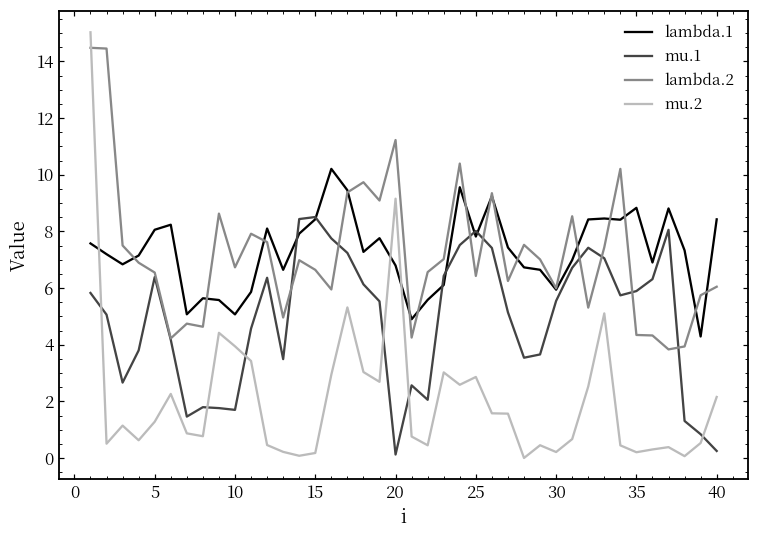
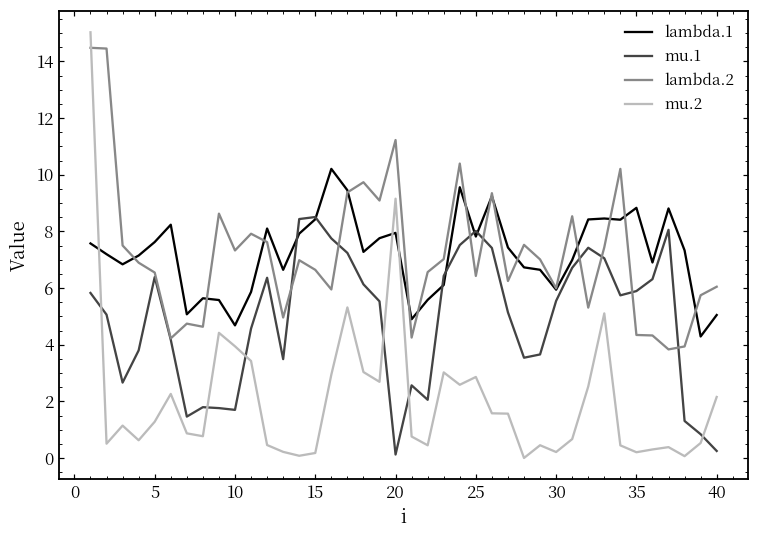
lambda.1, 5: 8.1 -> 7.6
lambda.1, 10: 5.1 -> 4.7
lambda.2, 10: 6.7 -> 7.3
lambda.1, 20: 6.8 -> 7.9
lambda.1, 40: 8.4 -> 5.0
